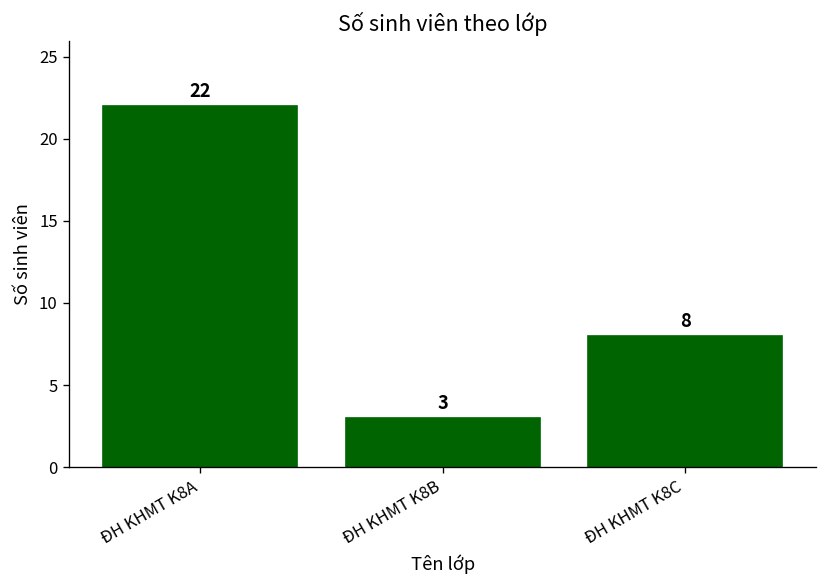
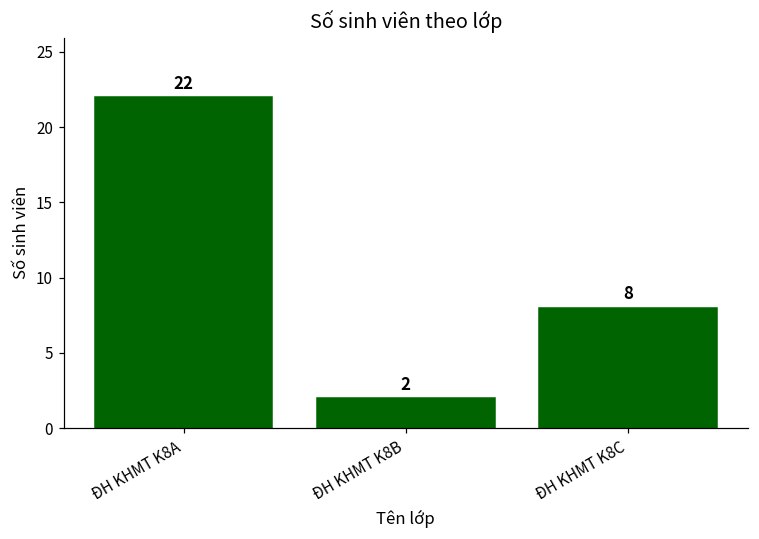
ĐH KHMT K8B: 3 -> 2
